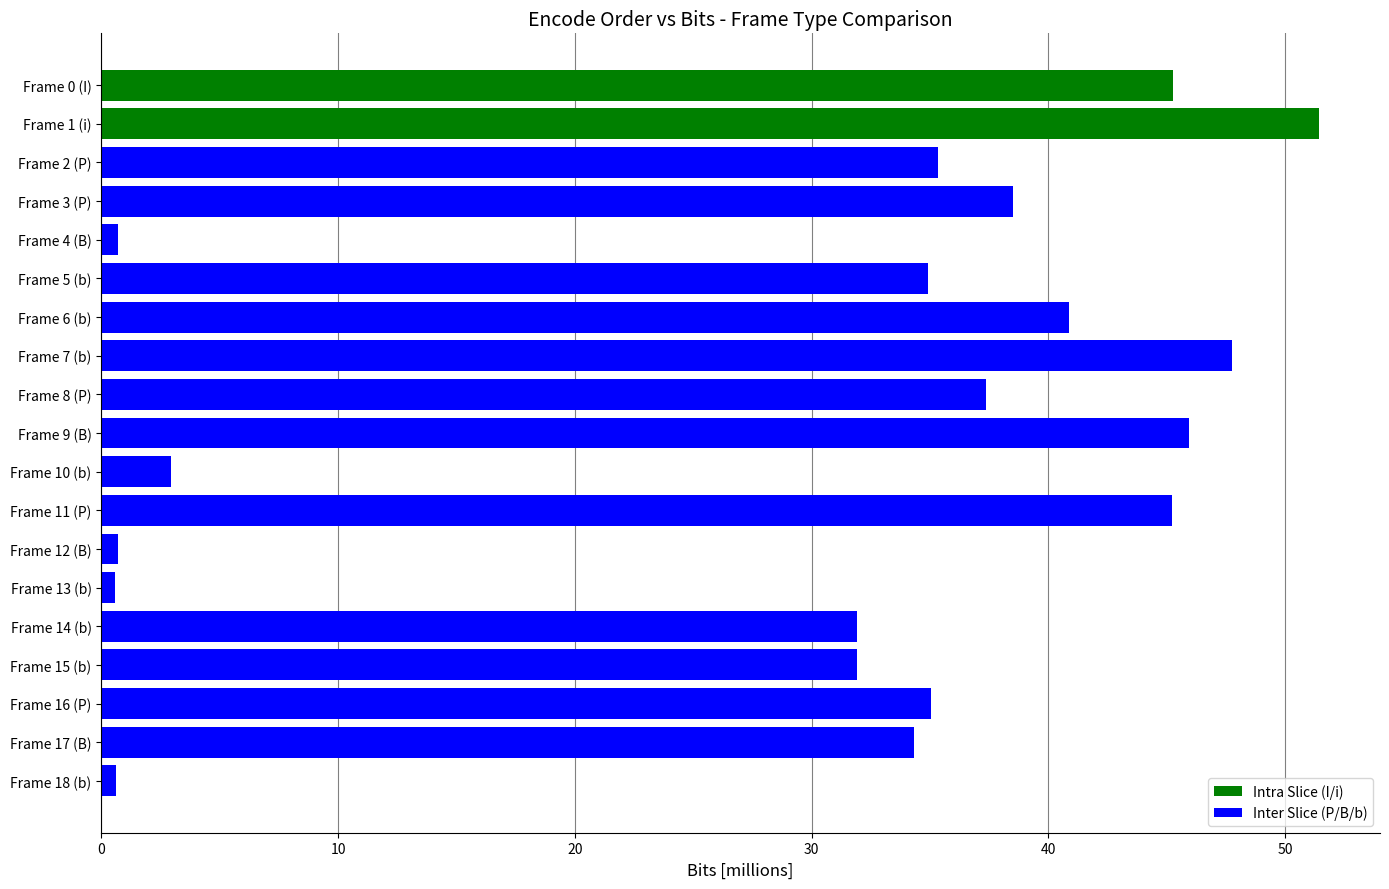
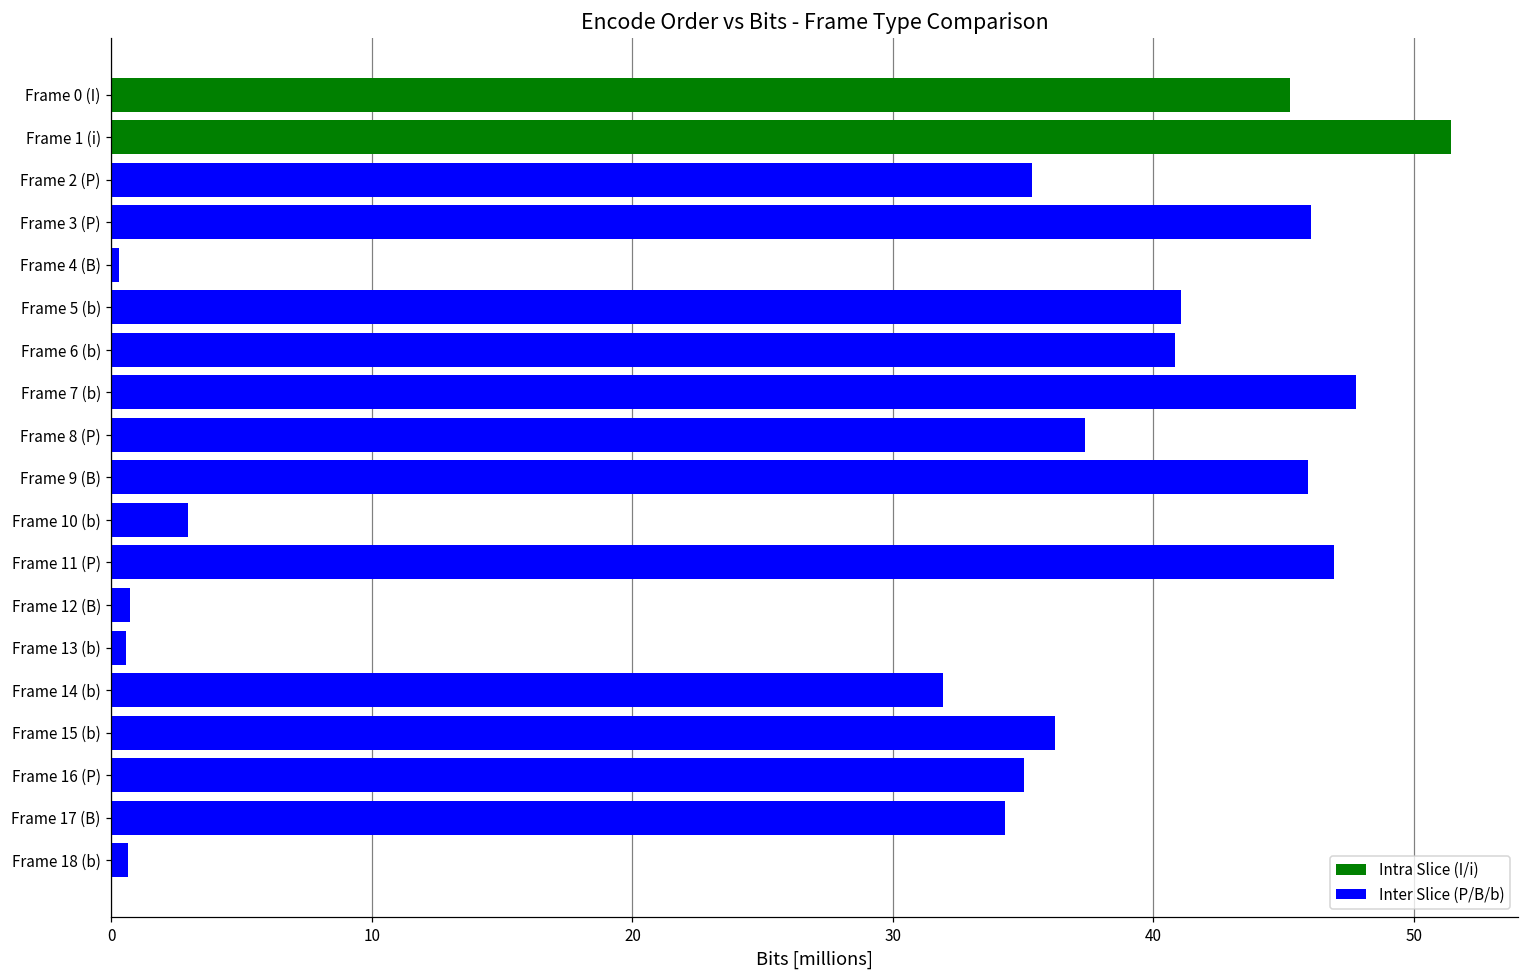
Frame 3 (P): 38.5 -> 46.1
Frame 4 (B): 0.7 -> 0.3
Frame 5 (b): 34.9 -> 41.1
Frame 11 (P): 45.2 -> 46.9
Frame 15 (b): 31.9 -> 36.2
